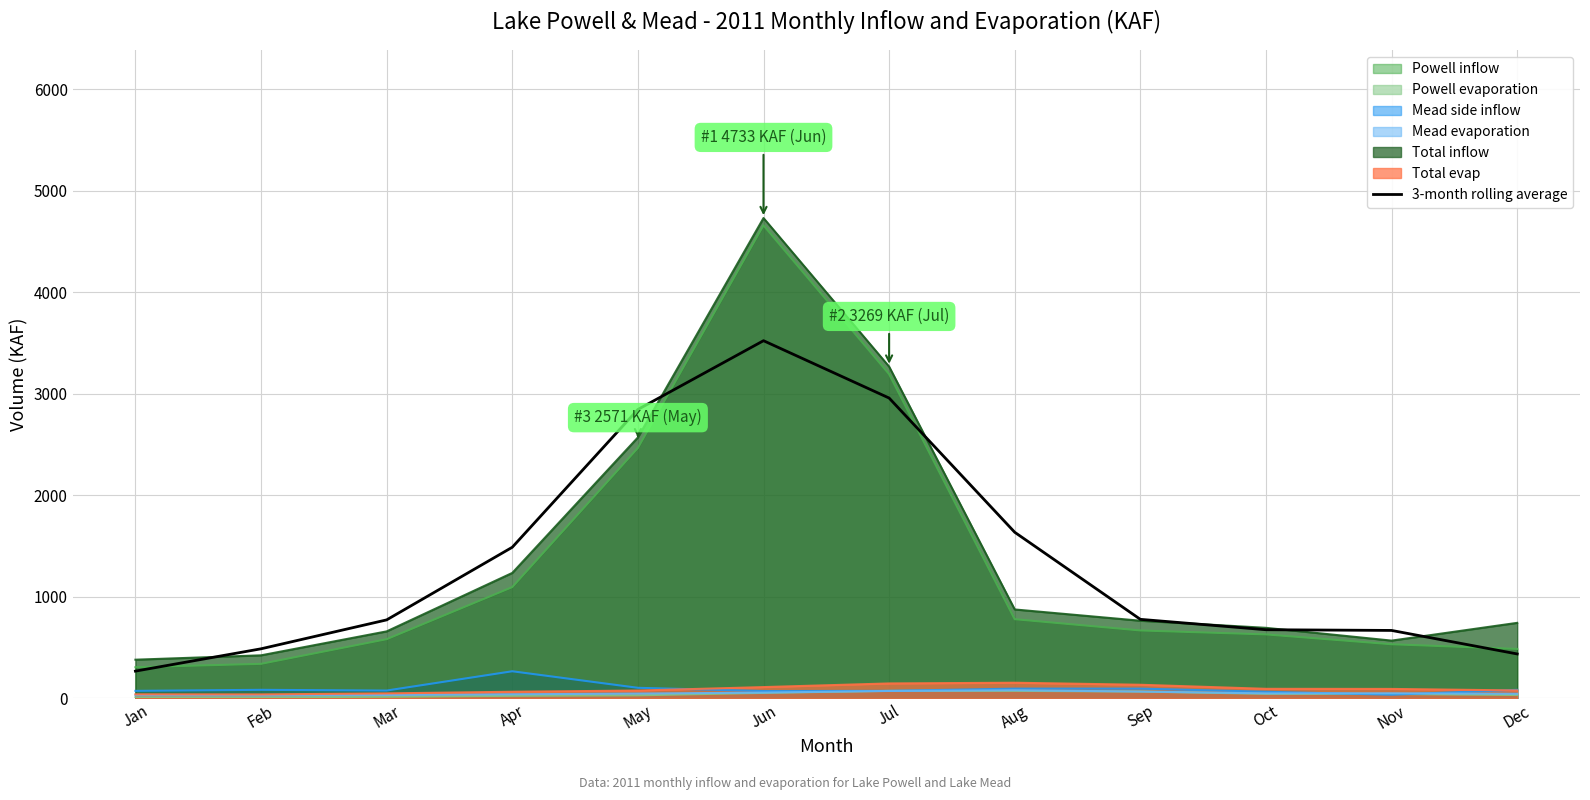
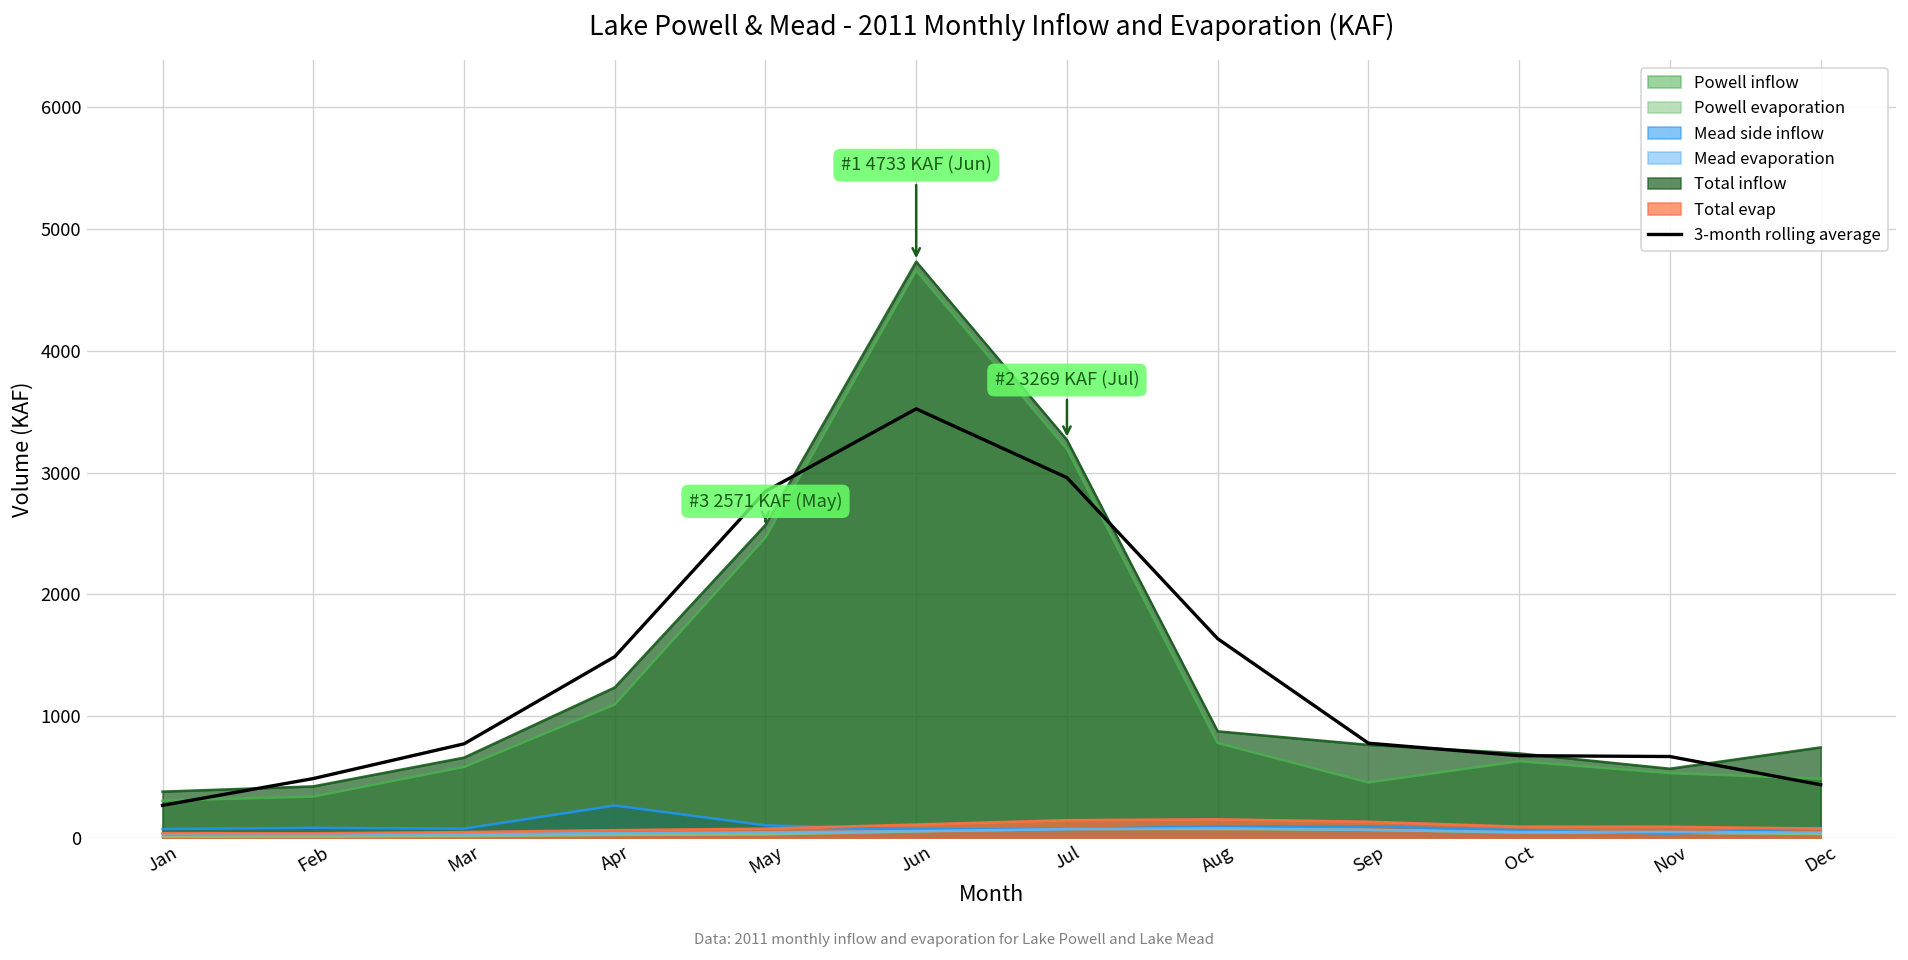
Powell inflow, Sep: 670 -> 460
